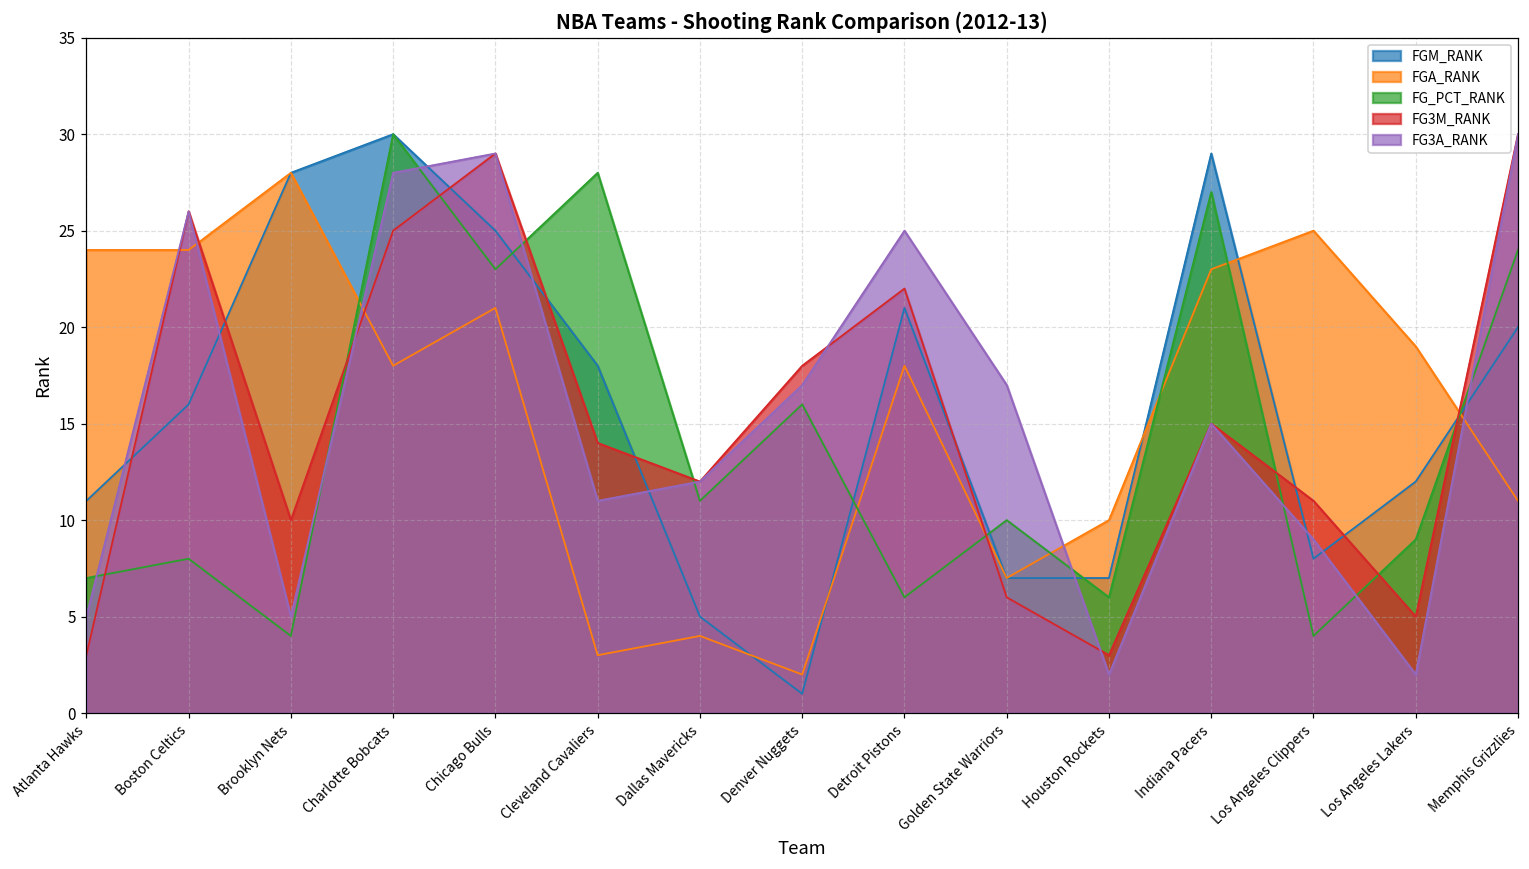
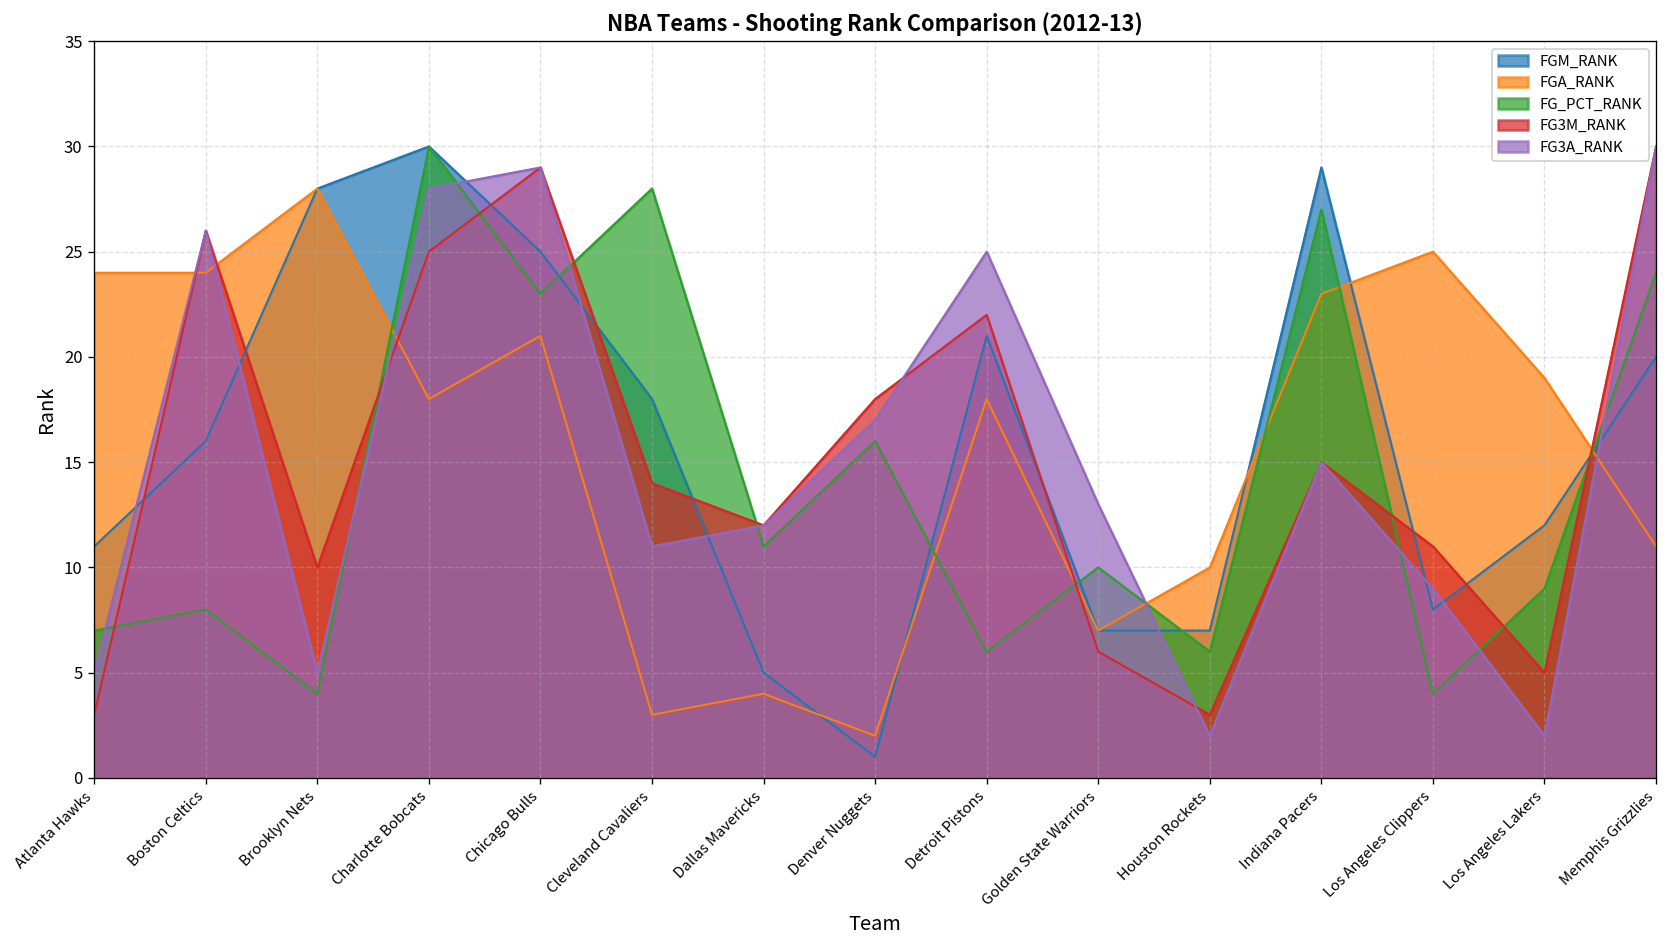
FG3A_RANK, Golden State Warriors: 17 -> 13
